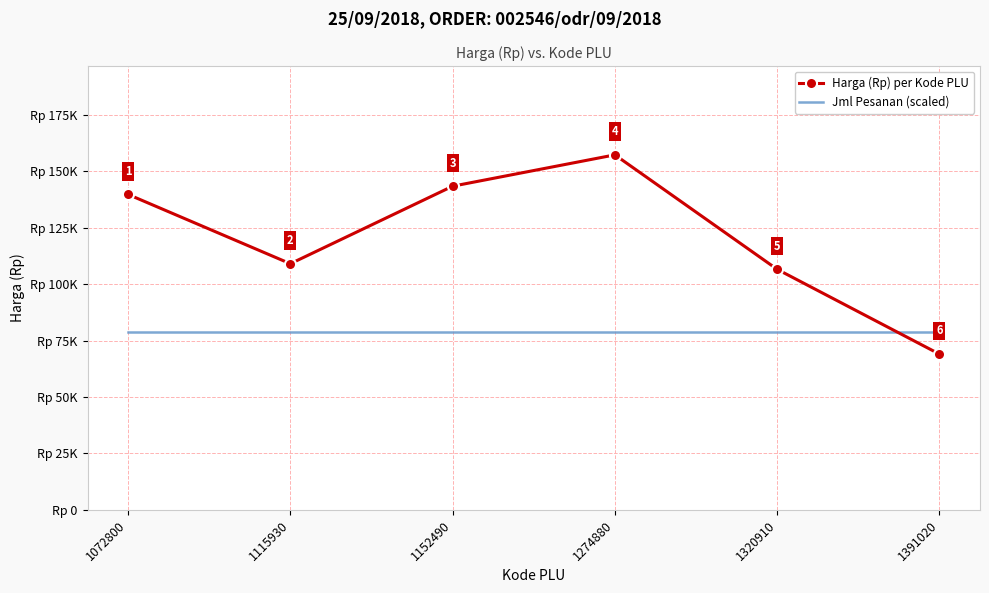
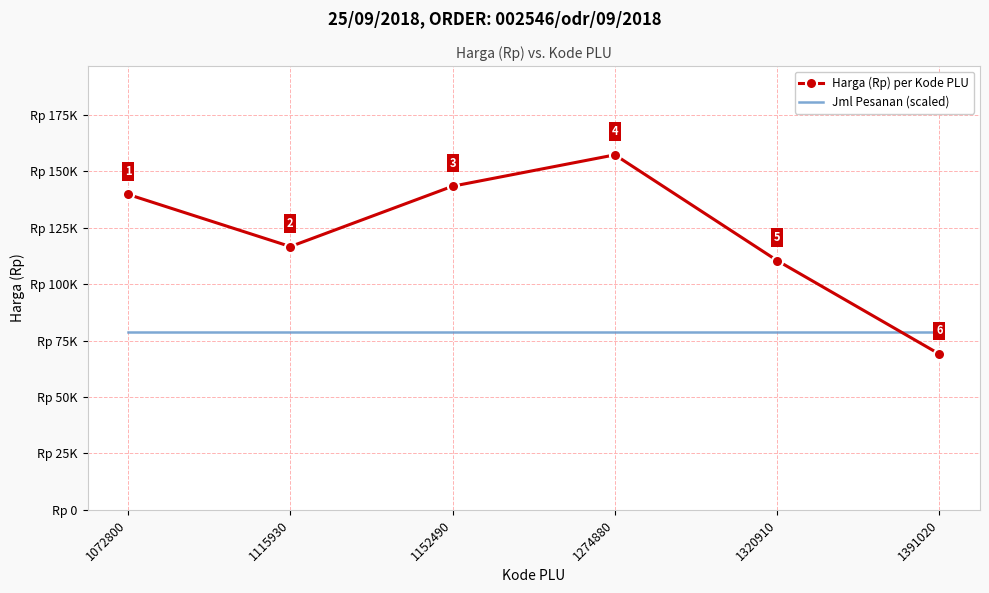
Harga (Rp) per Kode PLU, 1115930: Rp 109000 -> Rp 117000
Harga (Rp) per Kode PLU, 1320910: Rp 107000 -> Rp 110000
